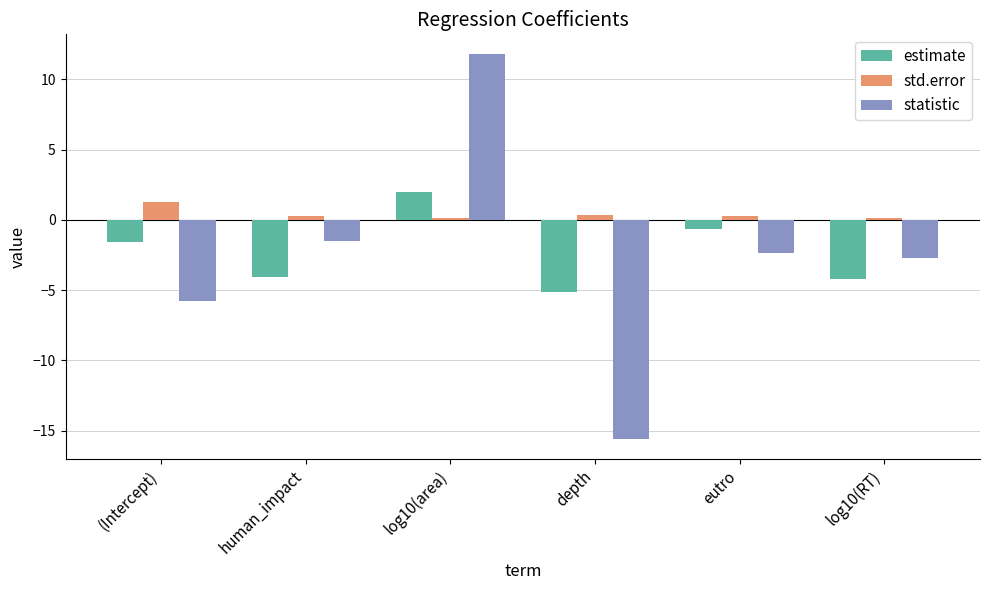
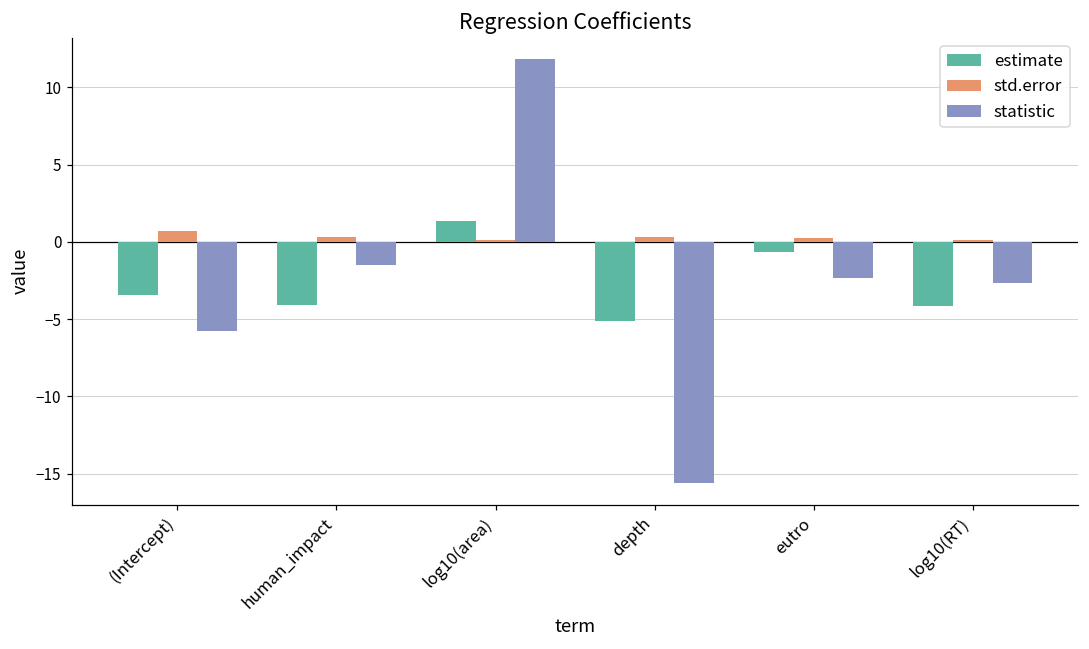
estimate, (Intercept): -1.6 -> -3.5
std.error, (Intercept): 1.3 -> 0.7
estimate, log10(area): 2.0 -> 1.4
